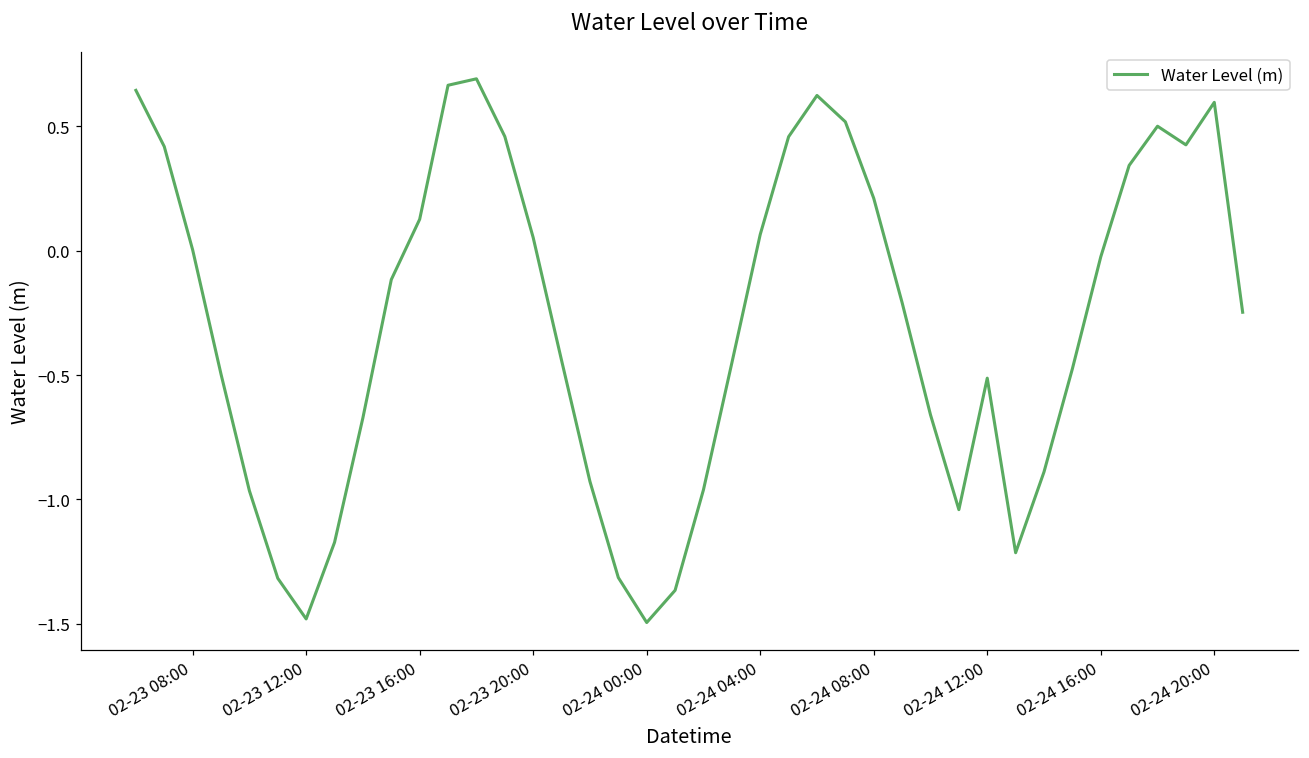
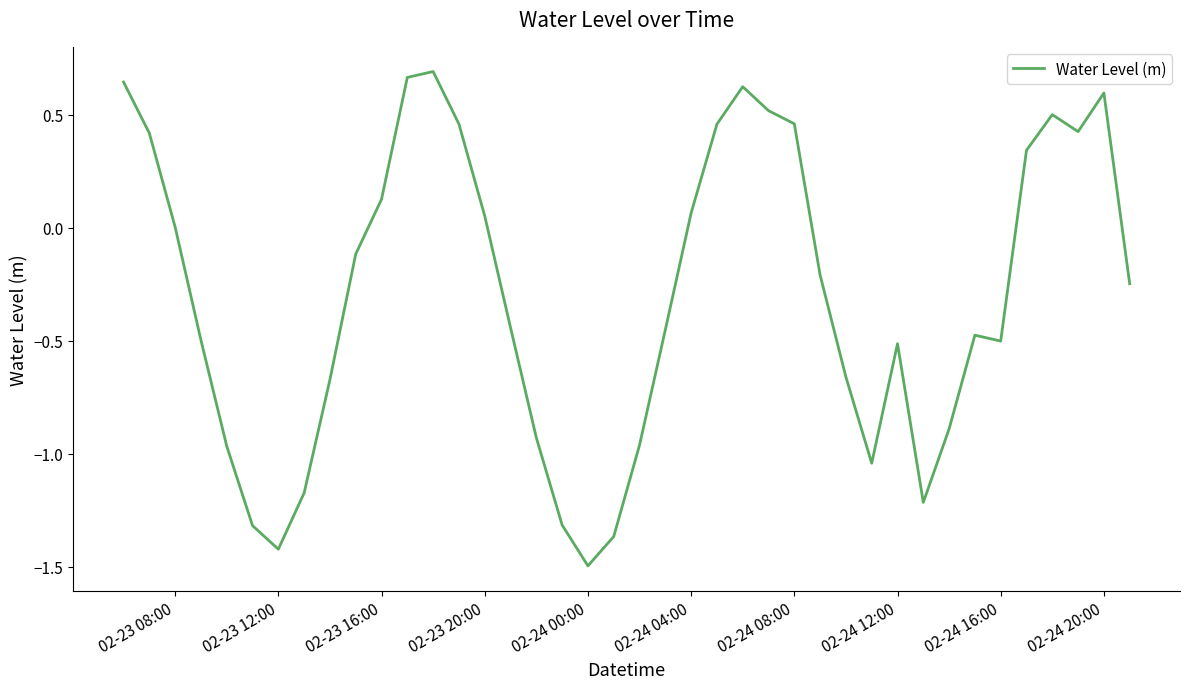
02-23 12:00: -1.48 -> -1.42
02-24 08:00: 0.21 -> 0.46
02-24 16:00: -0.02 -> -0.50
